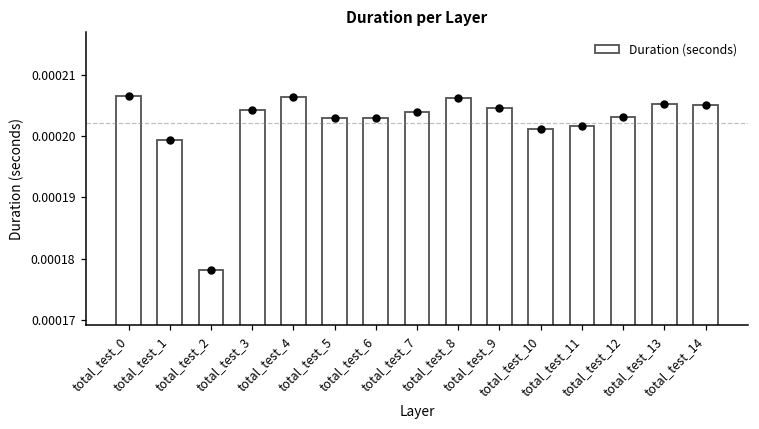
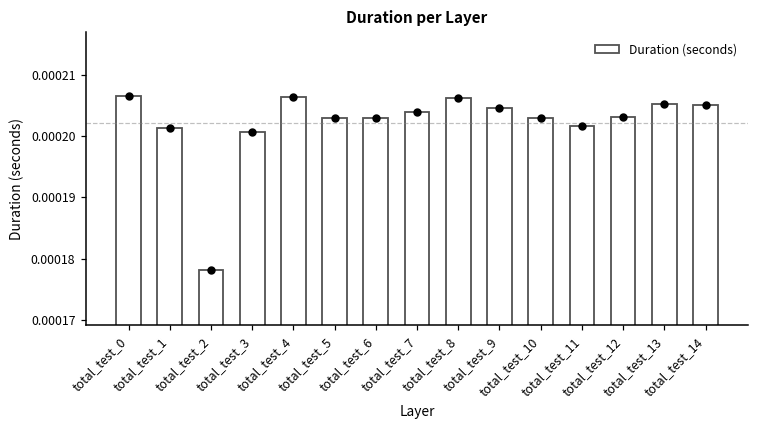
total_test_1: 0.000199 -> 0.000201
total_test_3: 0.000204 -> 0.000201
total_test_10: 0.000201 -> 0.000203
